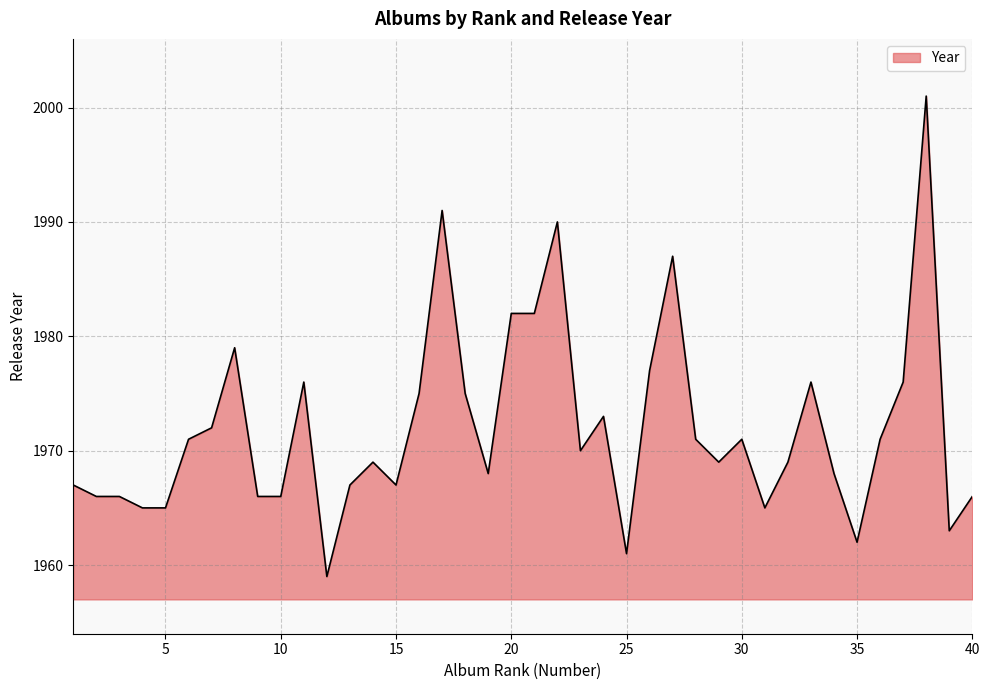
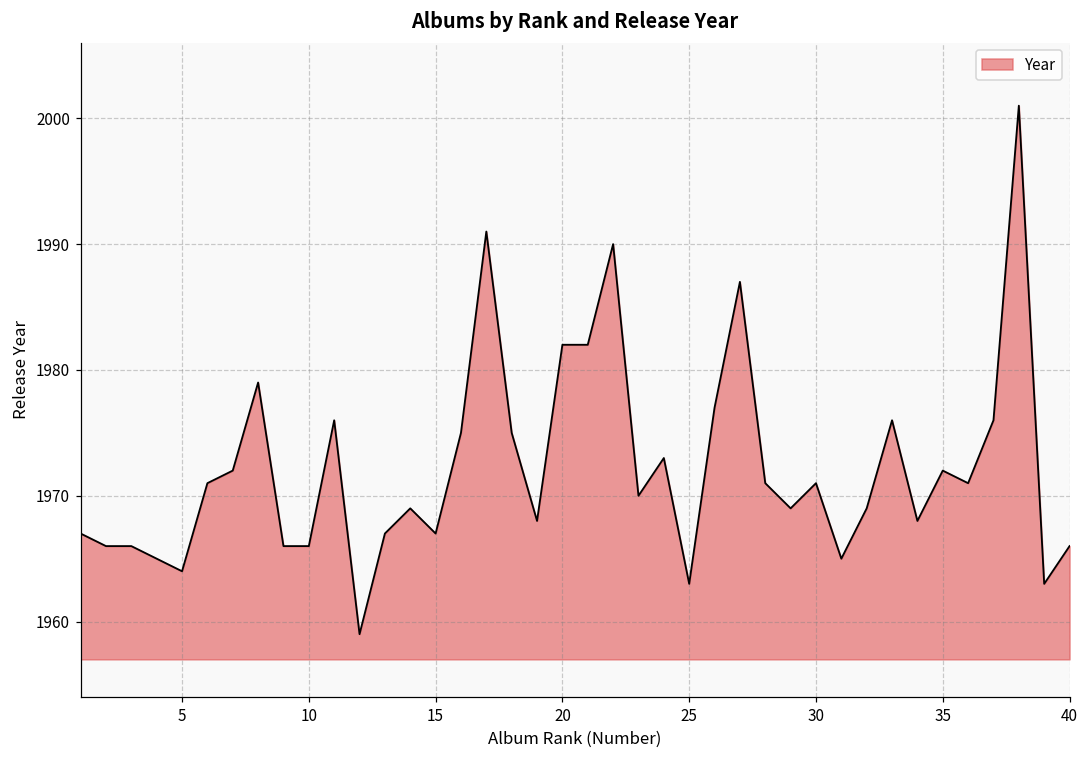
5: 1965 -> 1964
25: 1961 -> 1963
35: 1962 -> 1972
